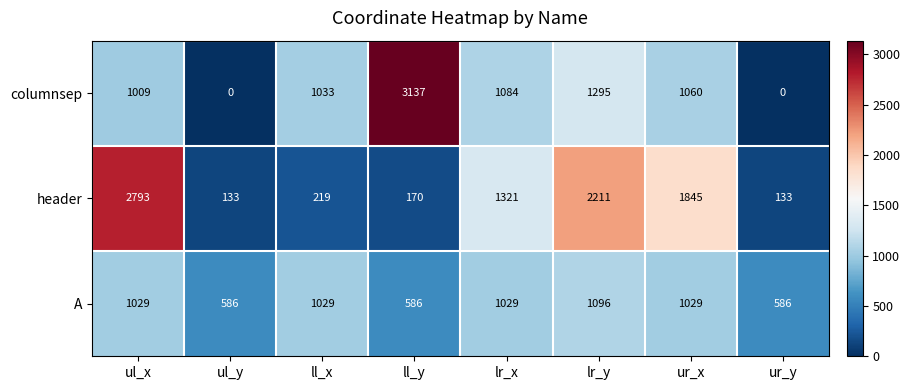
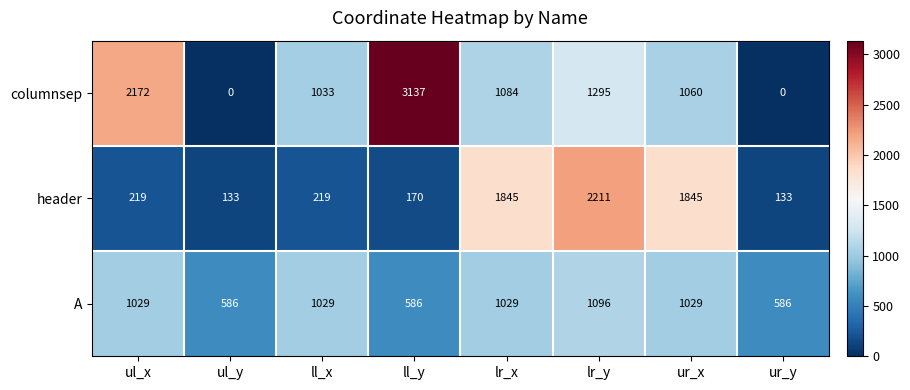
columnsep, ul_x: 1009 -> 2172
header, ul_x: 2793 -> 219
header, lr_x: 1321 -> 1845
